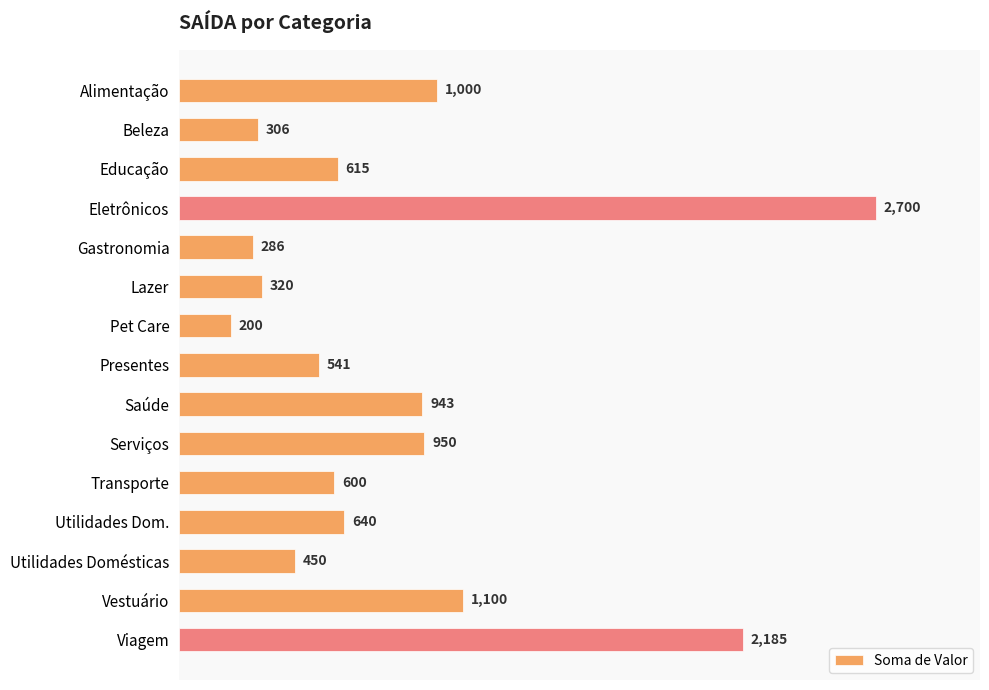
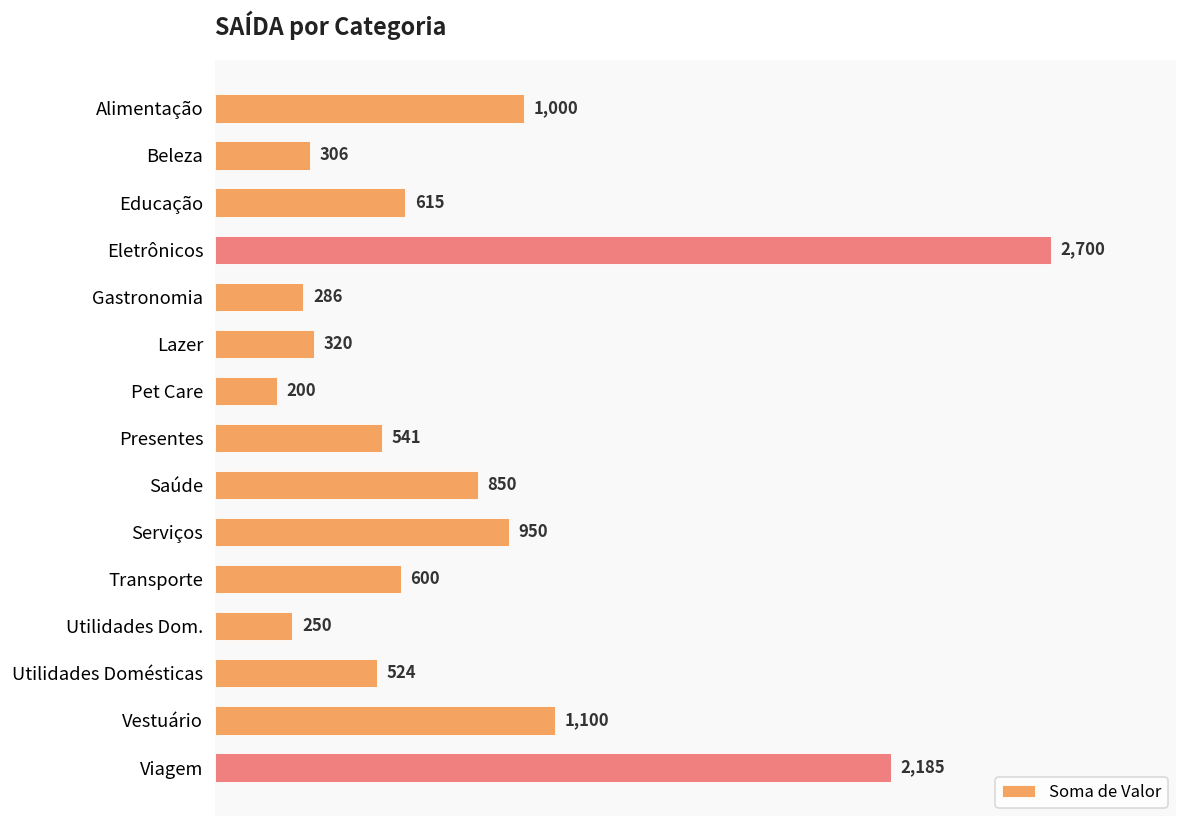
Saúde: 943 -> 850
Utilidades Dom.: 640 -> 250
Utilidades Domésticas: 450 -> 524
